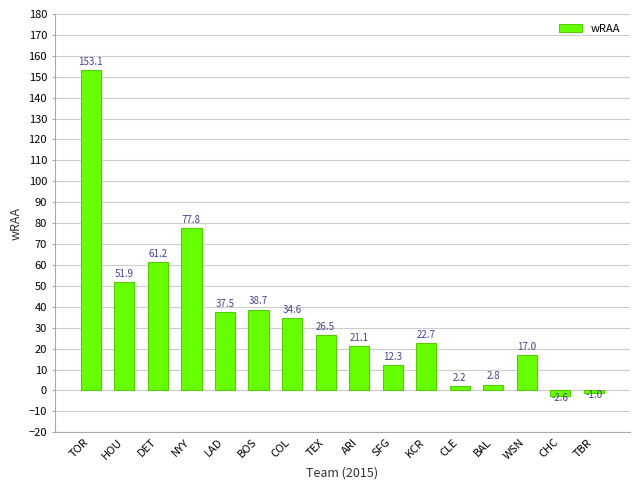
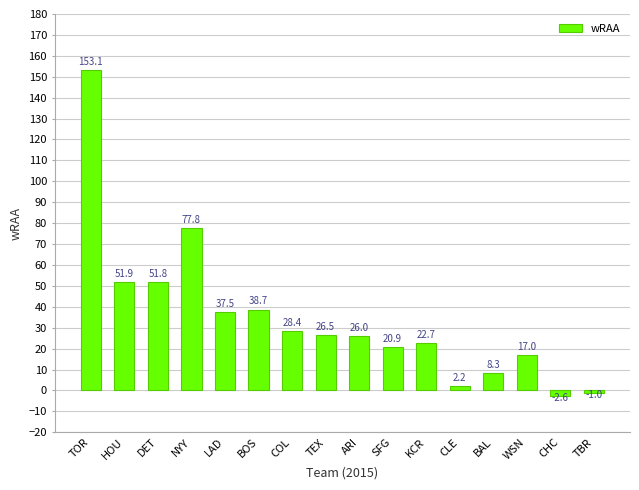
DET: 61.2 -> 51.8
COL: 34.6 -> 28.4
ARI: 21.1 -> 26.0
SFG: 12.3 -> 20.9
BAL: 2.8 -> 8.3
